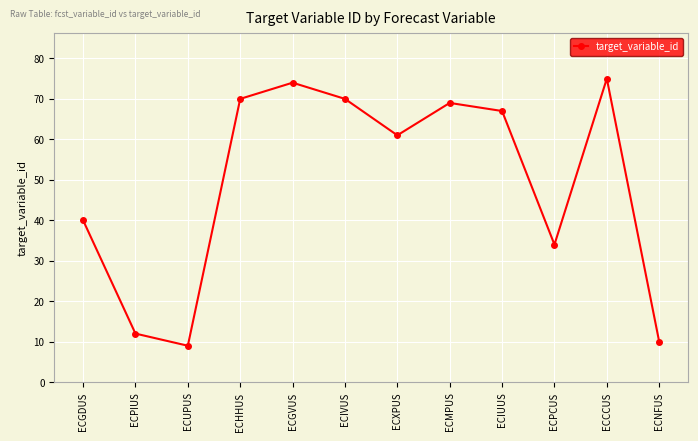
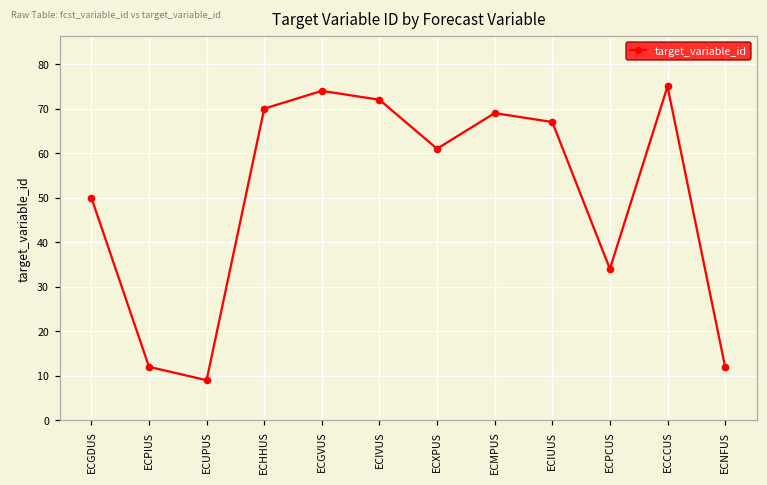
ECGDUS: 40 -> 50
ECIVUS: 70 -> 72
ECNFUS: 10 -> 12
